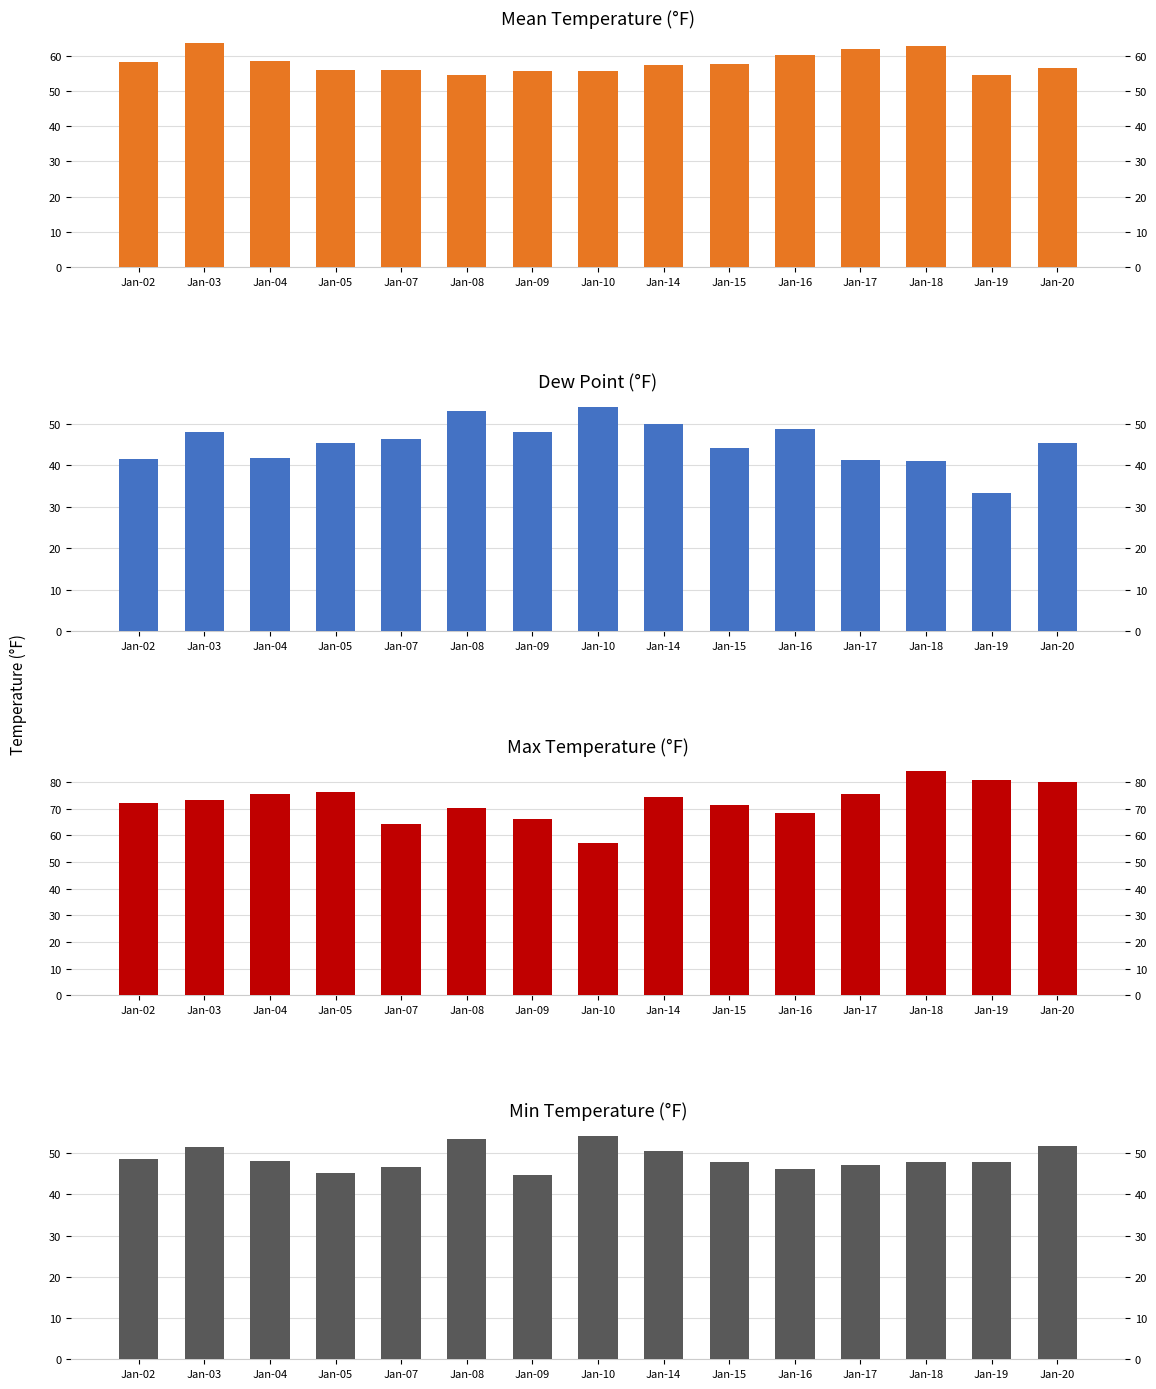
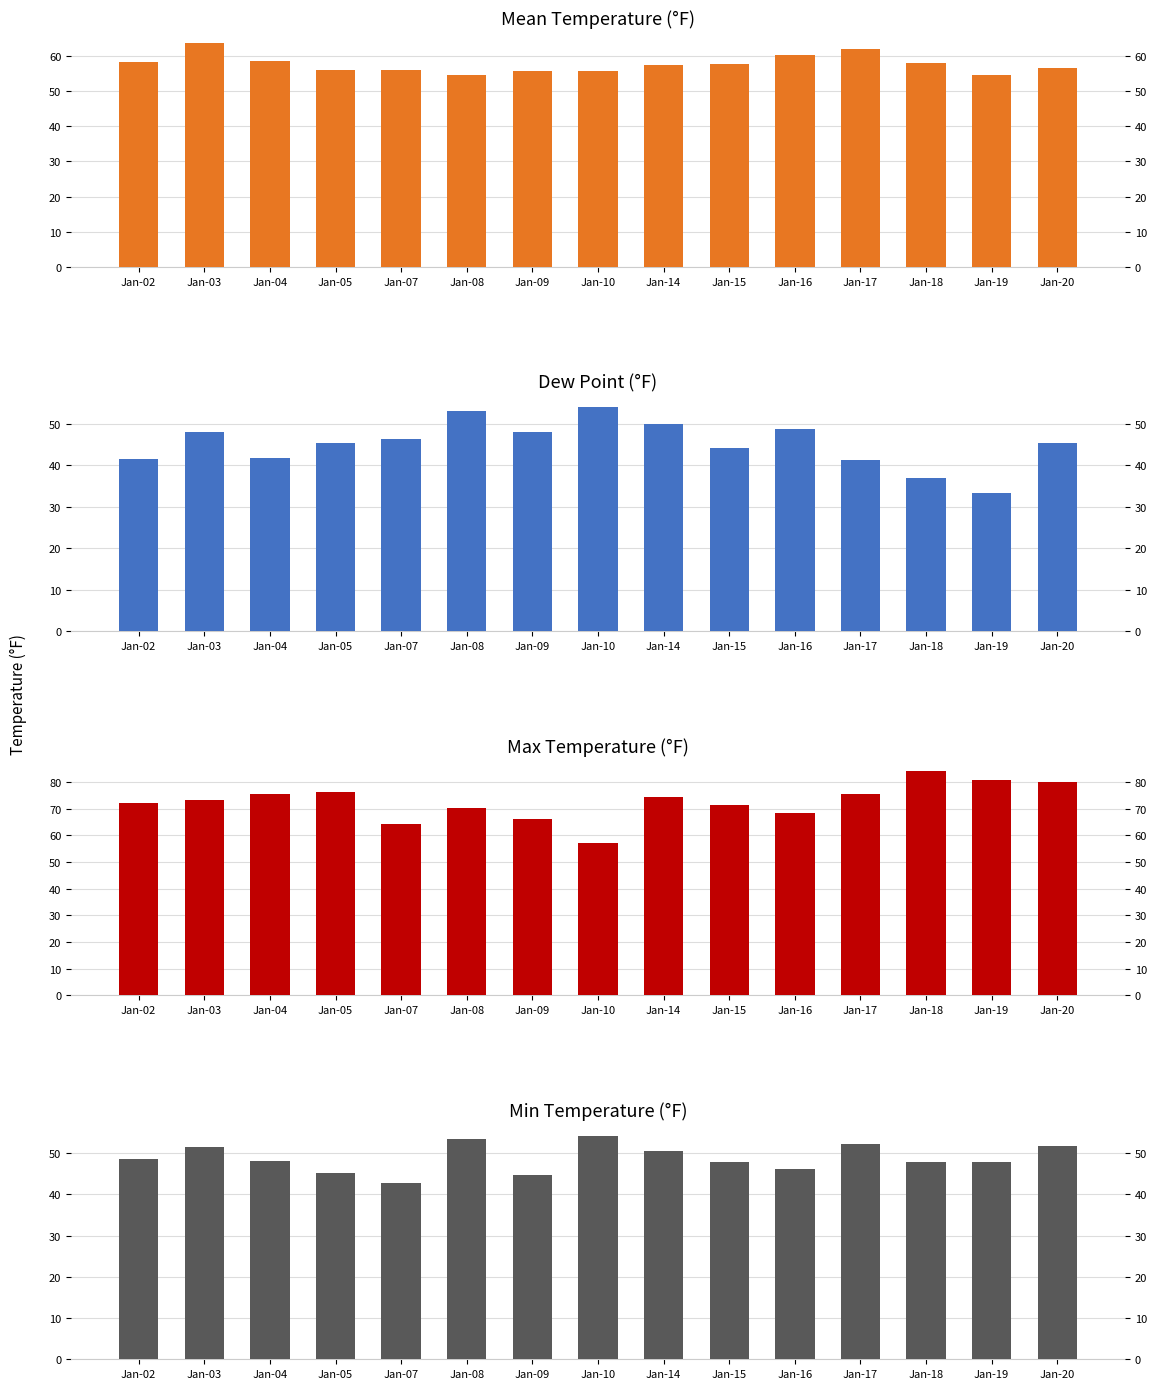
Mean Temperature (°F), Jan-18: 63 -> 58
Dew Point (°F), Jan-18: 41 -> 37
Min Temperature (°F), Jan-07: 47 -> 43
Min Temperature (°F), Jan-17: 47 -> 52
